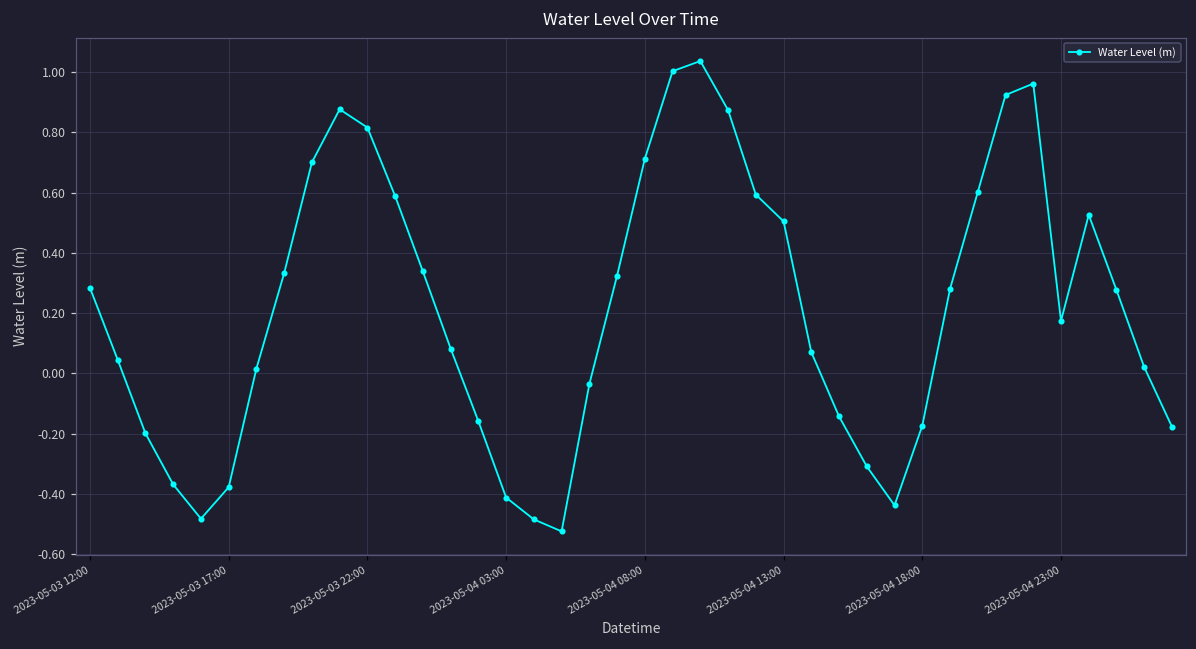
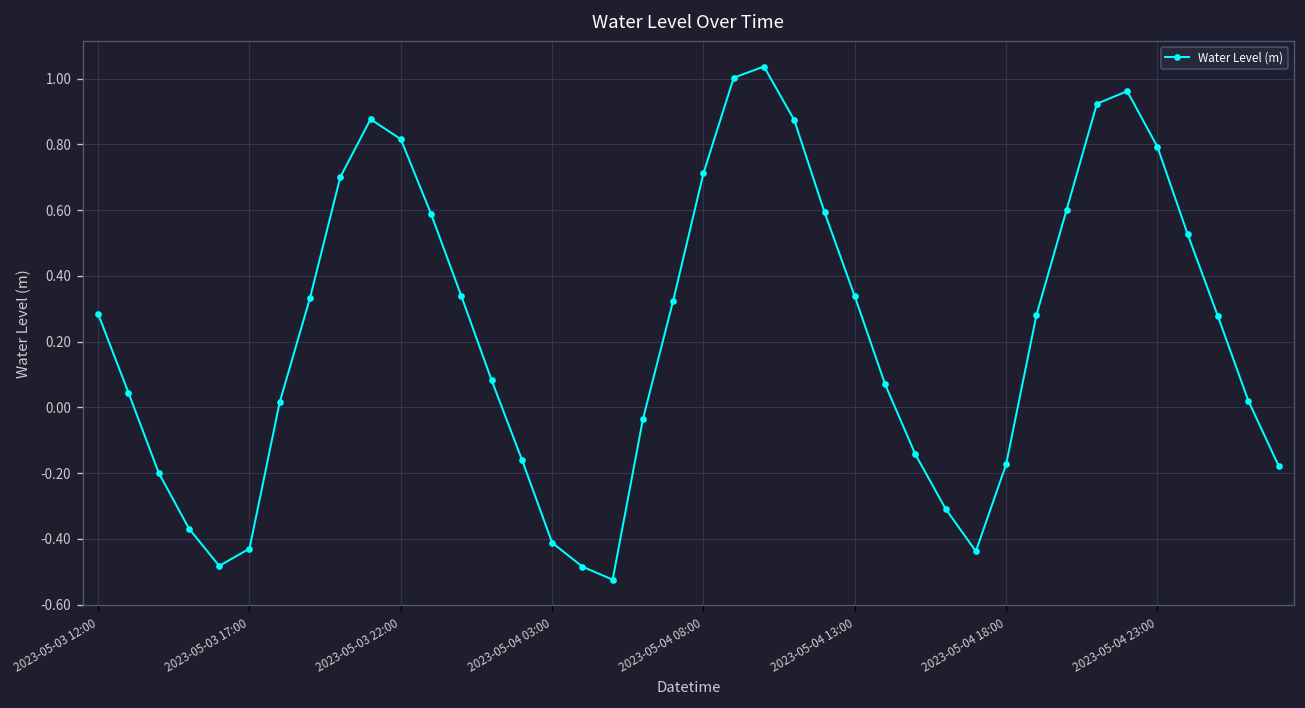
2023-05-03 17:00: -0.38 -> -0.43
2023-05-04 13:00: 0.50 -> 0.34
2023-05-04 23:00: 0.17 -> 0.79
